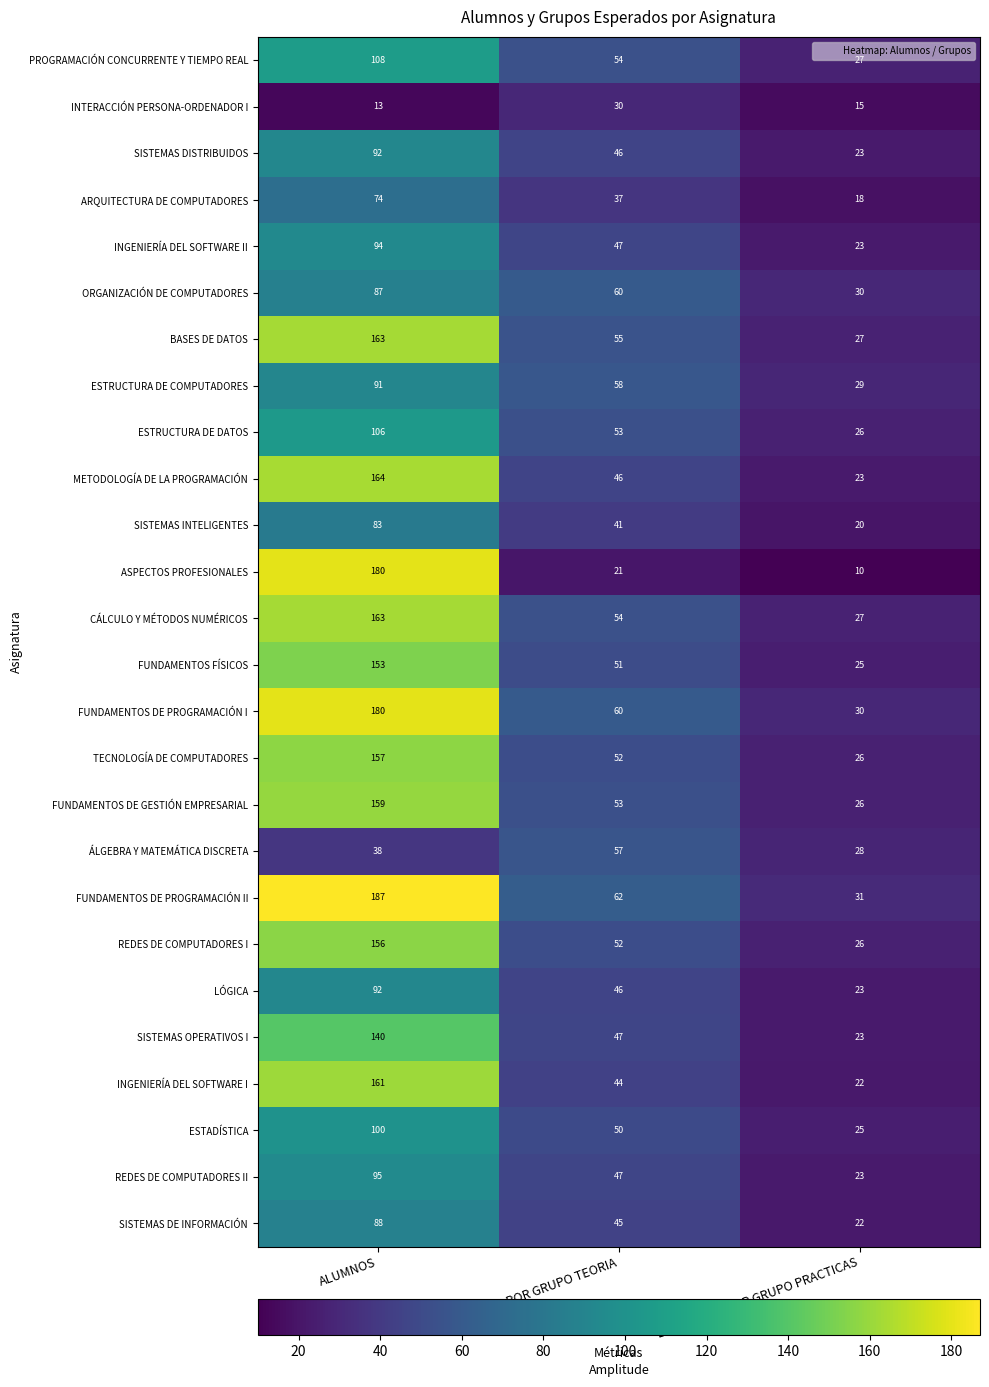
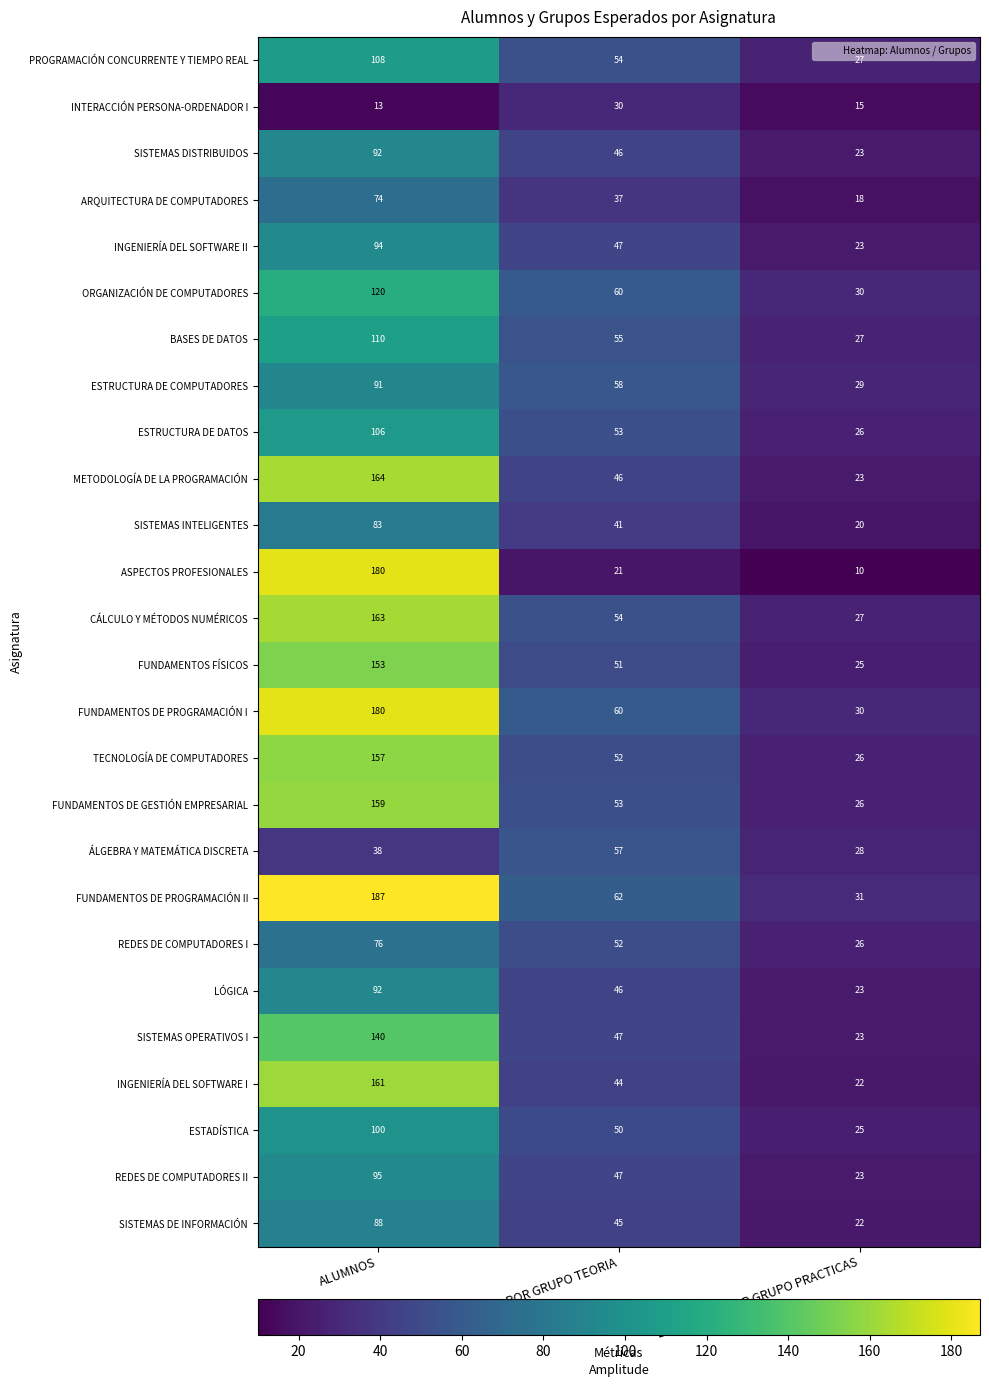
ORGANIZACIÓN DE COMPUTADORES, ALUMNOS: 87 -> 120
BASES DE DATOS, ALUMNOS: 163 -> 110
REDES DE COMPUTADORES I, ALUMNOS: 156 -> 76
